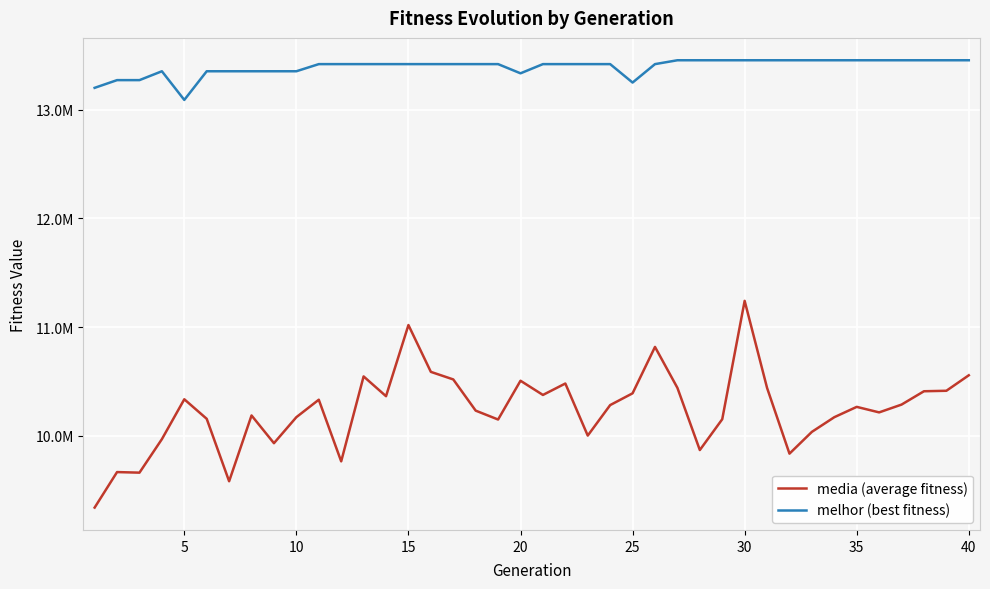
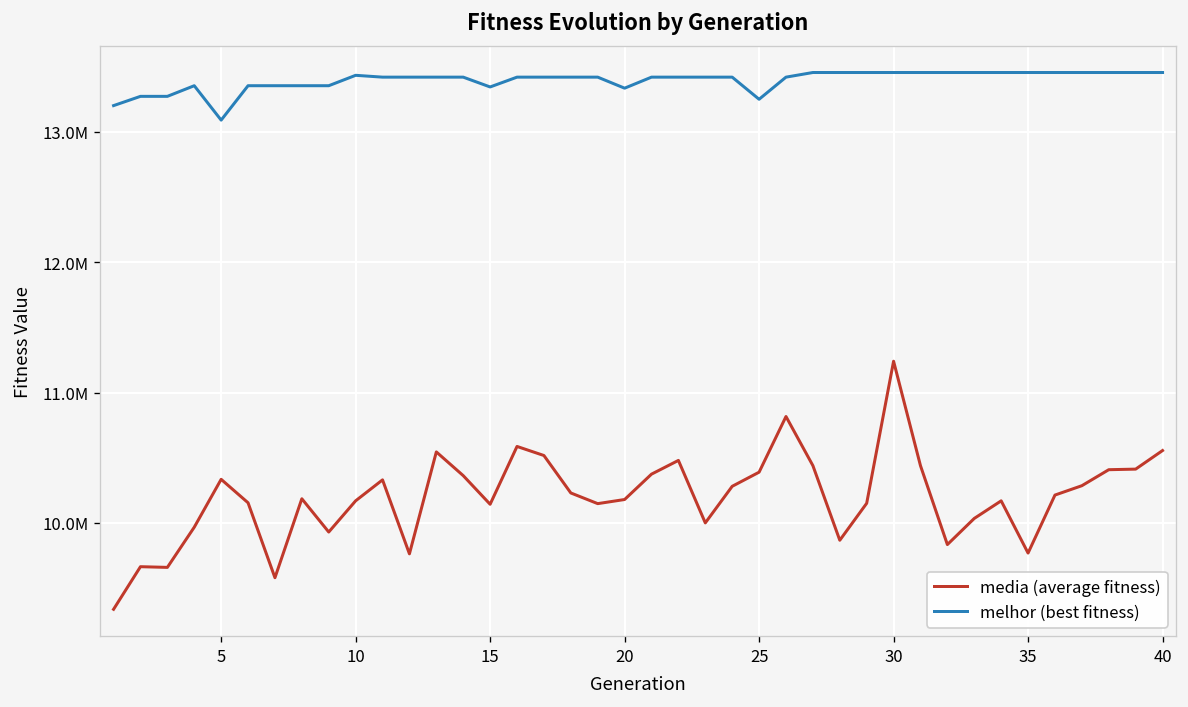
melhor (best fitness), 10: 13350000 -> 13430000
media (average fitness), 15: 11020000 -> 10140000
melhor (best fitness), 15: 13420000 -> 13350000
media (average fitness), 20: 10510000 -> 10180000
media (average fitness), 35: 10260000 -> 9770000
